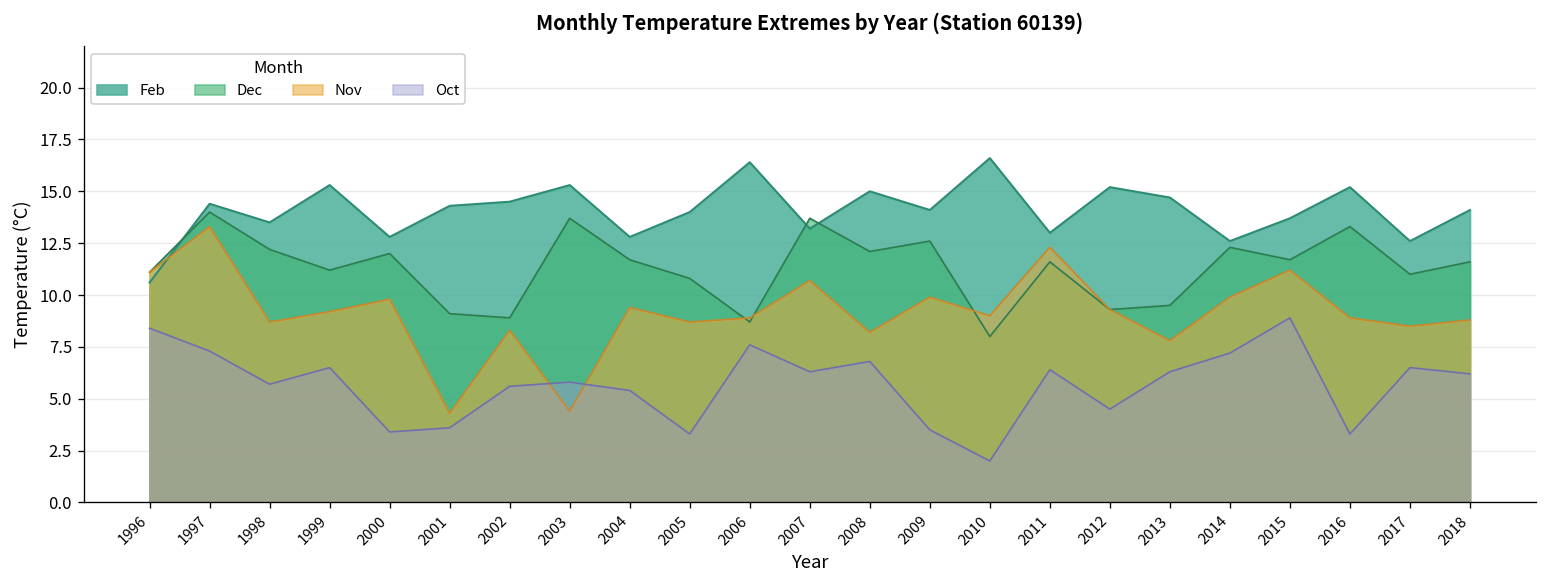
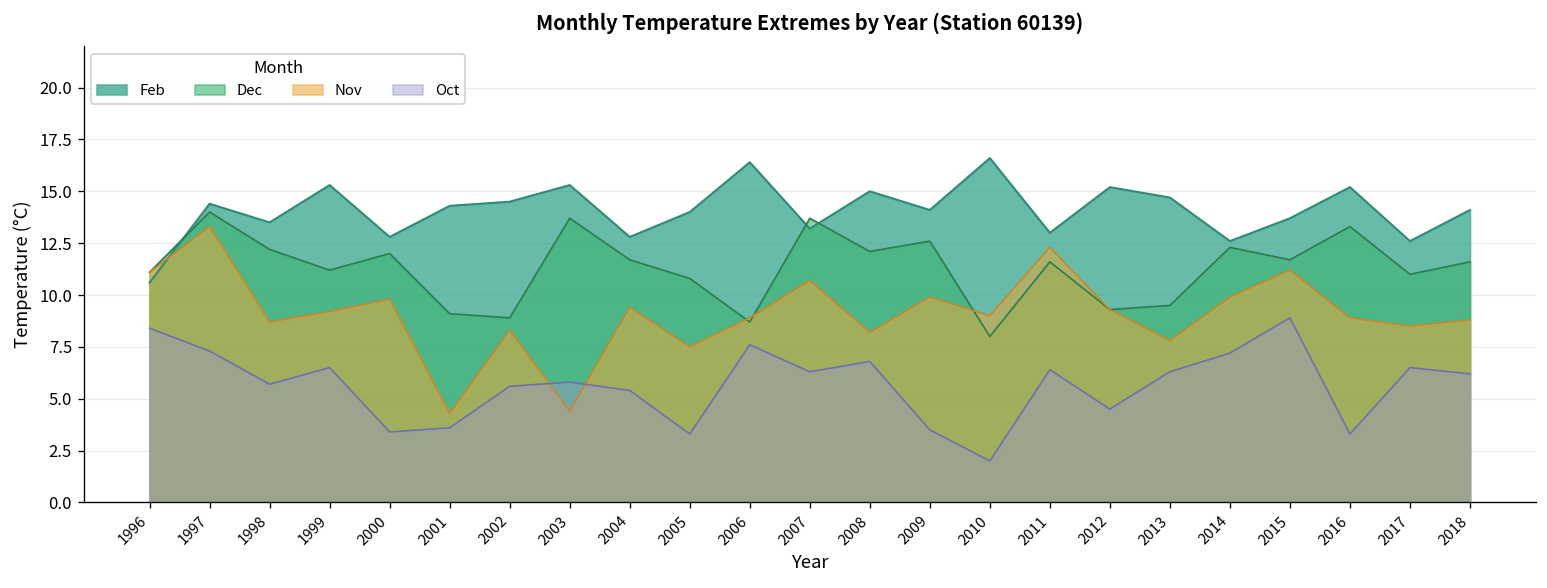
Nov, 2005: 8.7 -> 7.5
